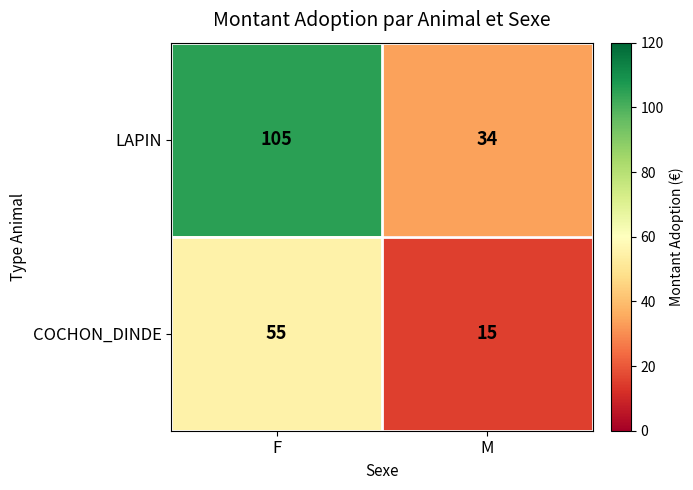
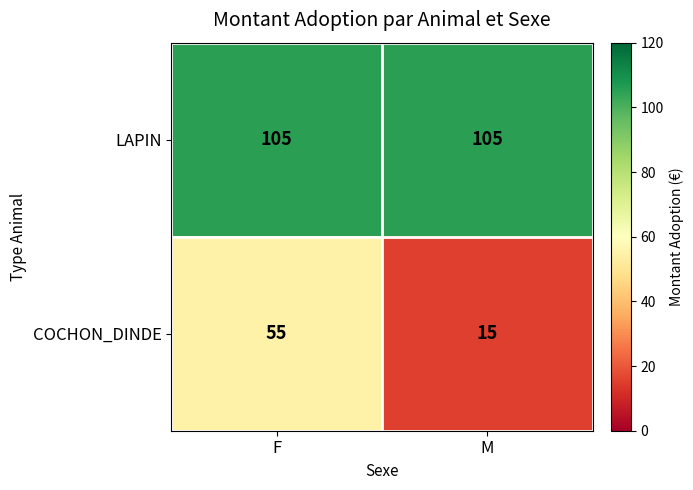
LAPIN, M: 34 -> 105
